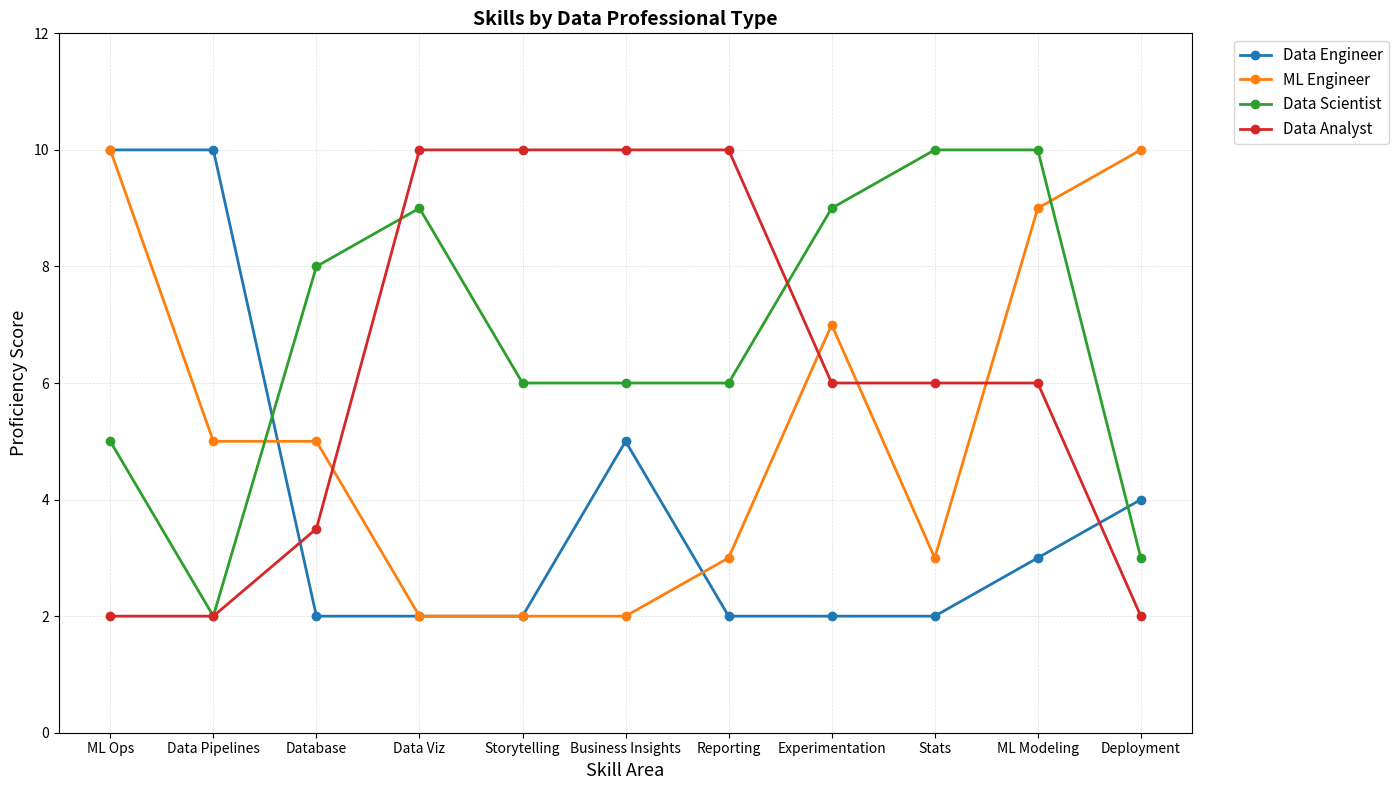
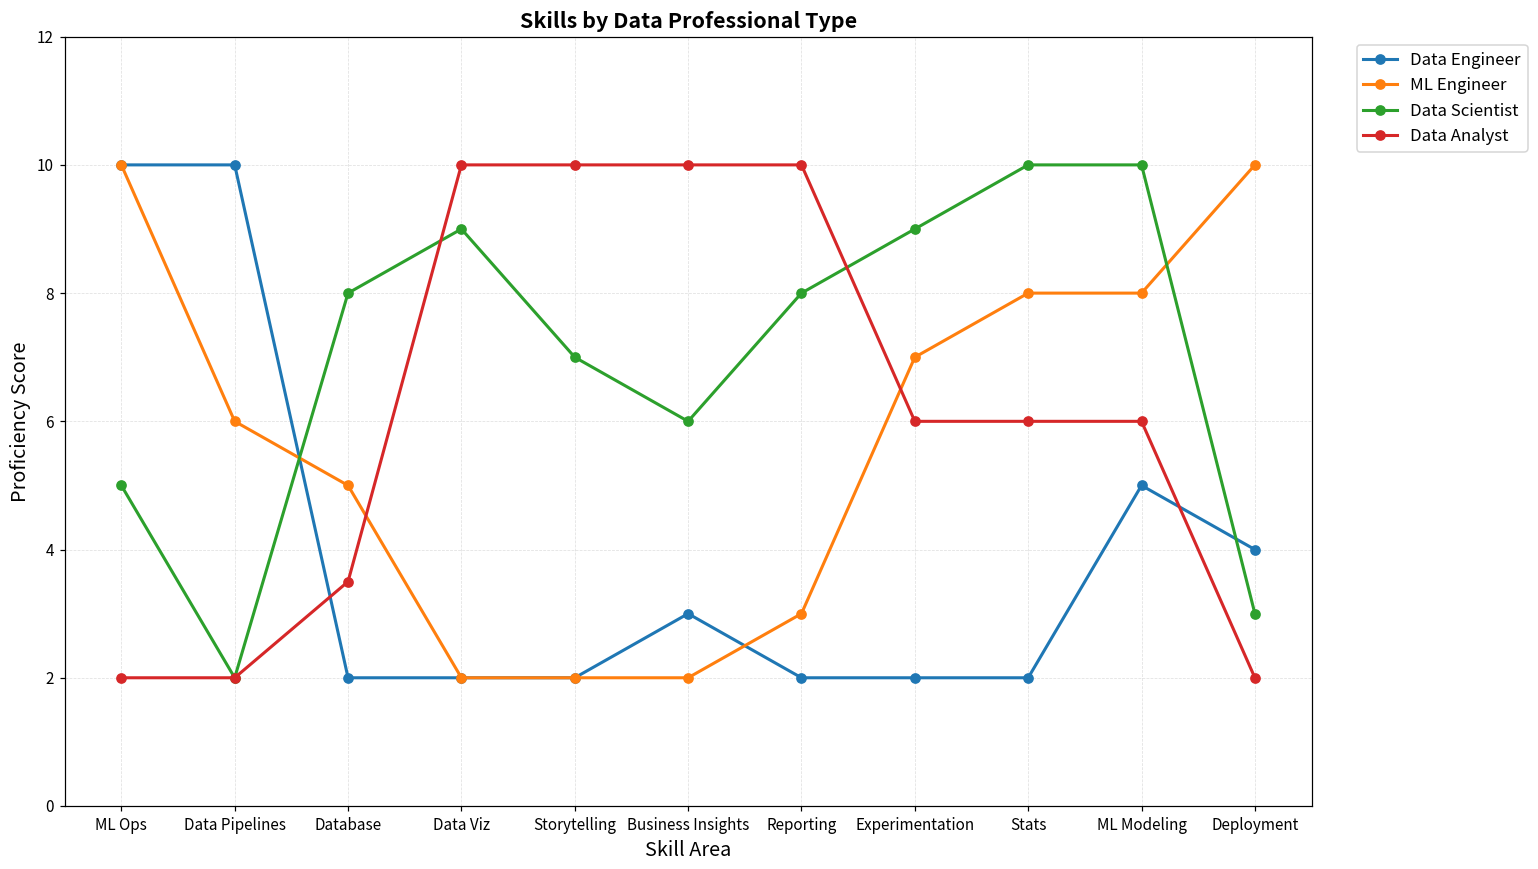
ML Engineer, Data Pipelines: 5 -> 6
Data Scientist, Storytelling: 6 -> 7
Data Engineer, Business Insights: 5 -> 3
Data Scientist, Reporting: 6 -> 8
ML Engineer, Stats: 3 -> 8
Data Engineer, ML Modeling: 3 -> 5
ML Engineer, ML Modeling: 9 -> 8
